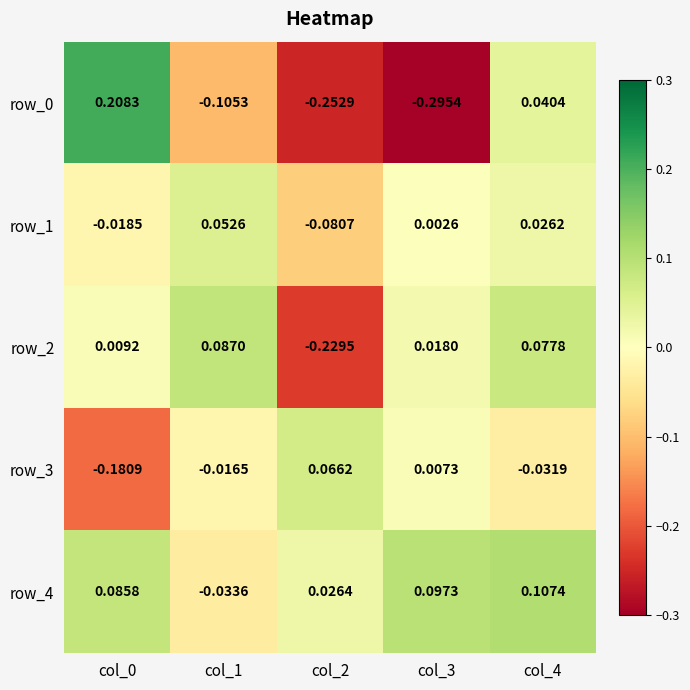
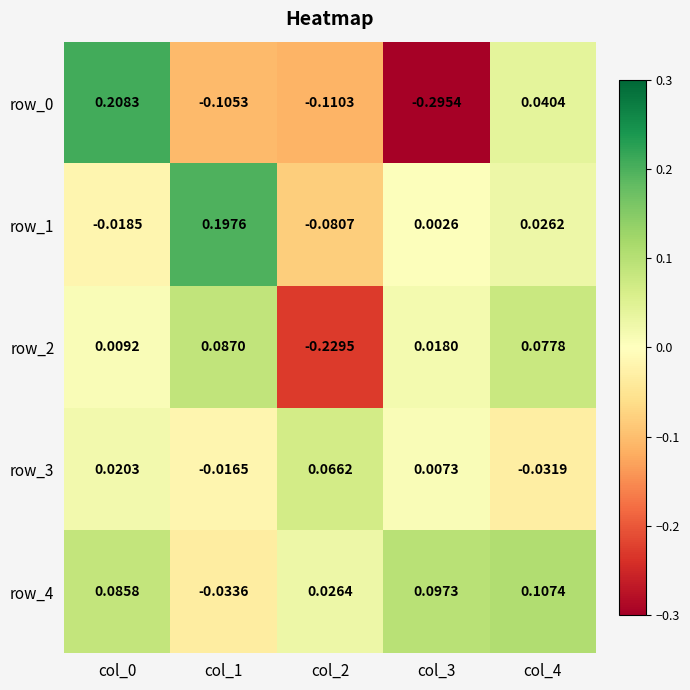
row_0, col_2: -0.2529 -> -0.1103
row_1, col_1: 0.0526 -> 0.1976
row_3, col_0: -0.1809 -> 0.0203
